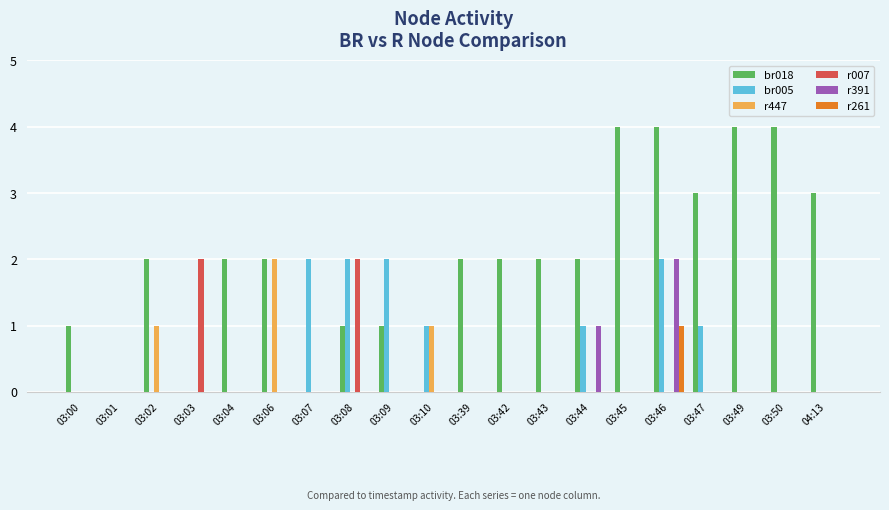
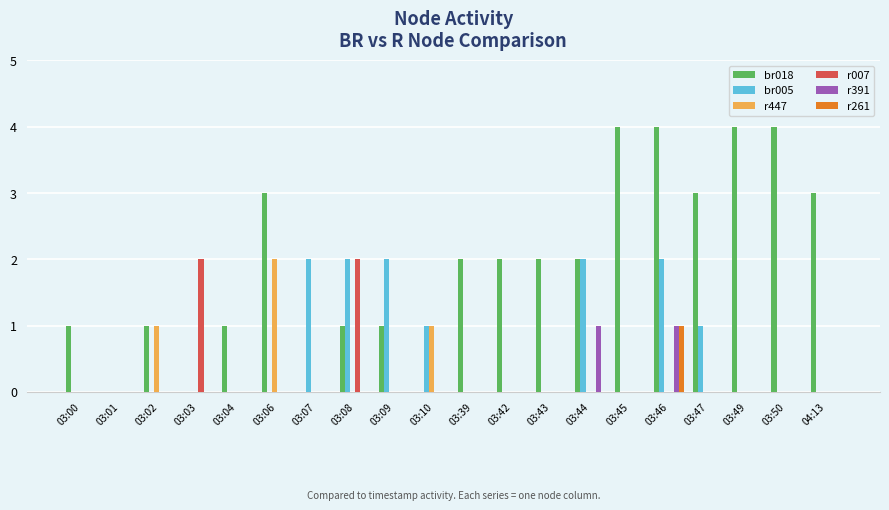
br018, 03:02: 2 -> 1
br018, 03:04: 2 -> 1
br018, 03:06: 2 -> 3
br005, 03:44: 1 -> 2
r391, 03:46: 2 -> 1
